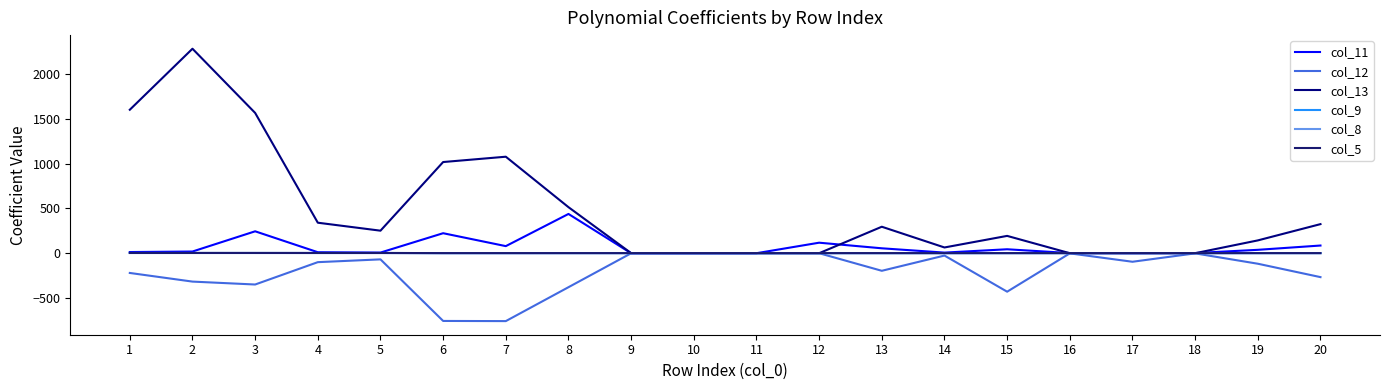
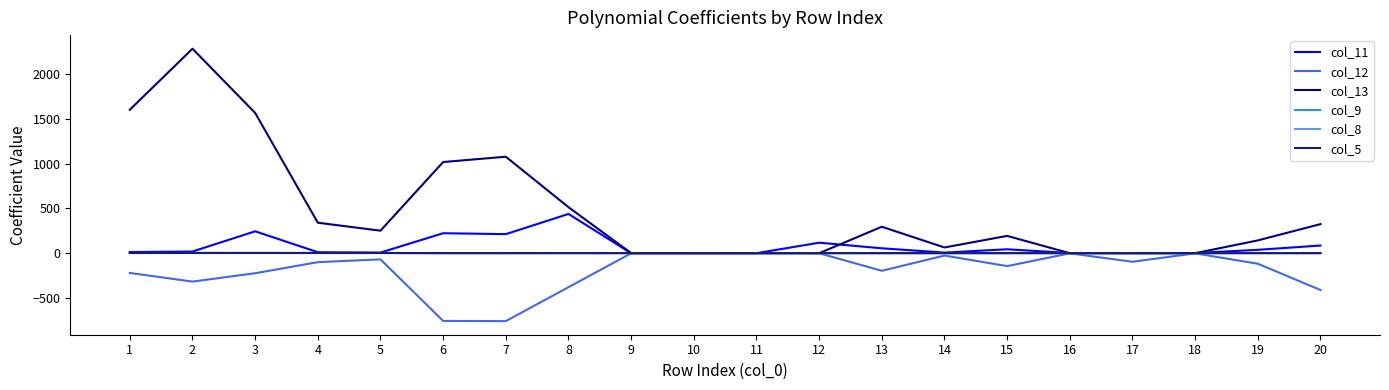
col_12, 3: -400 -> -200
col_11, 7: 100 -> 200
col_12, 15: -400 -> -100
col_12, 20: -300 -> -400
